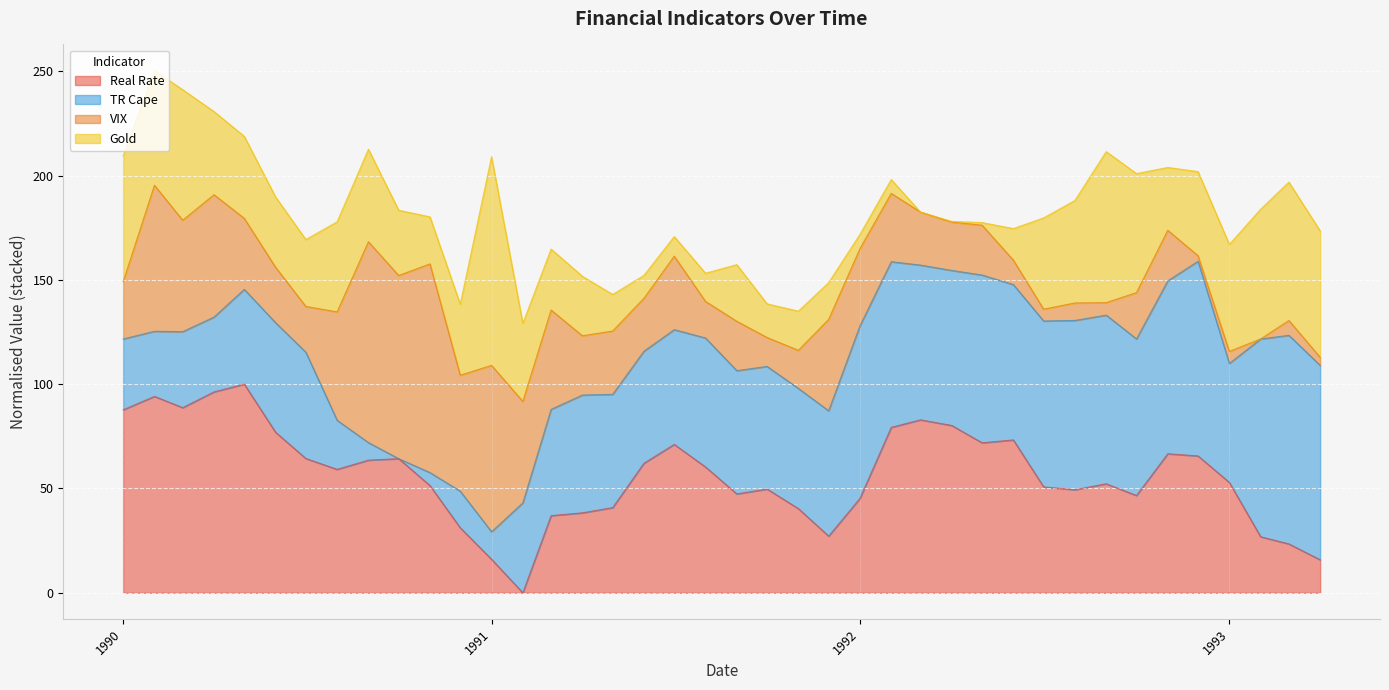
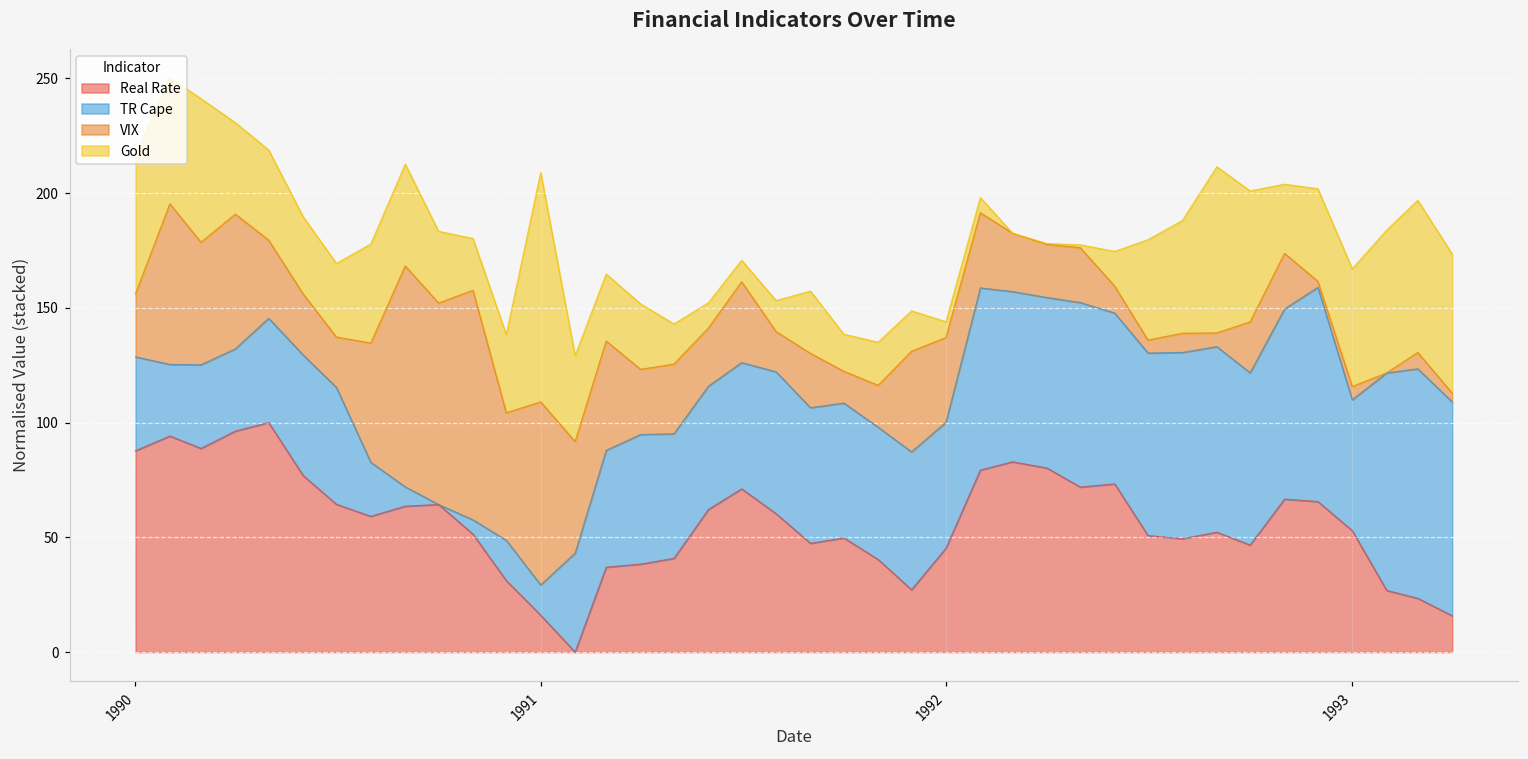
TR Cape, 1990: 34 -> 41
TR Cape, 1992: 83 -> 55
